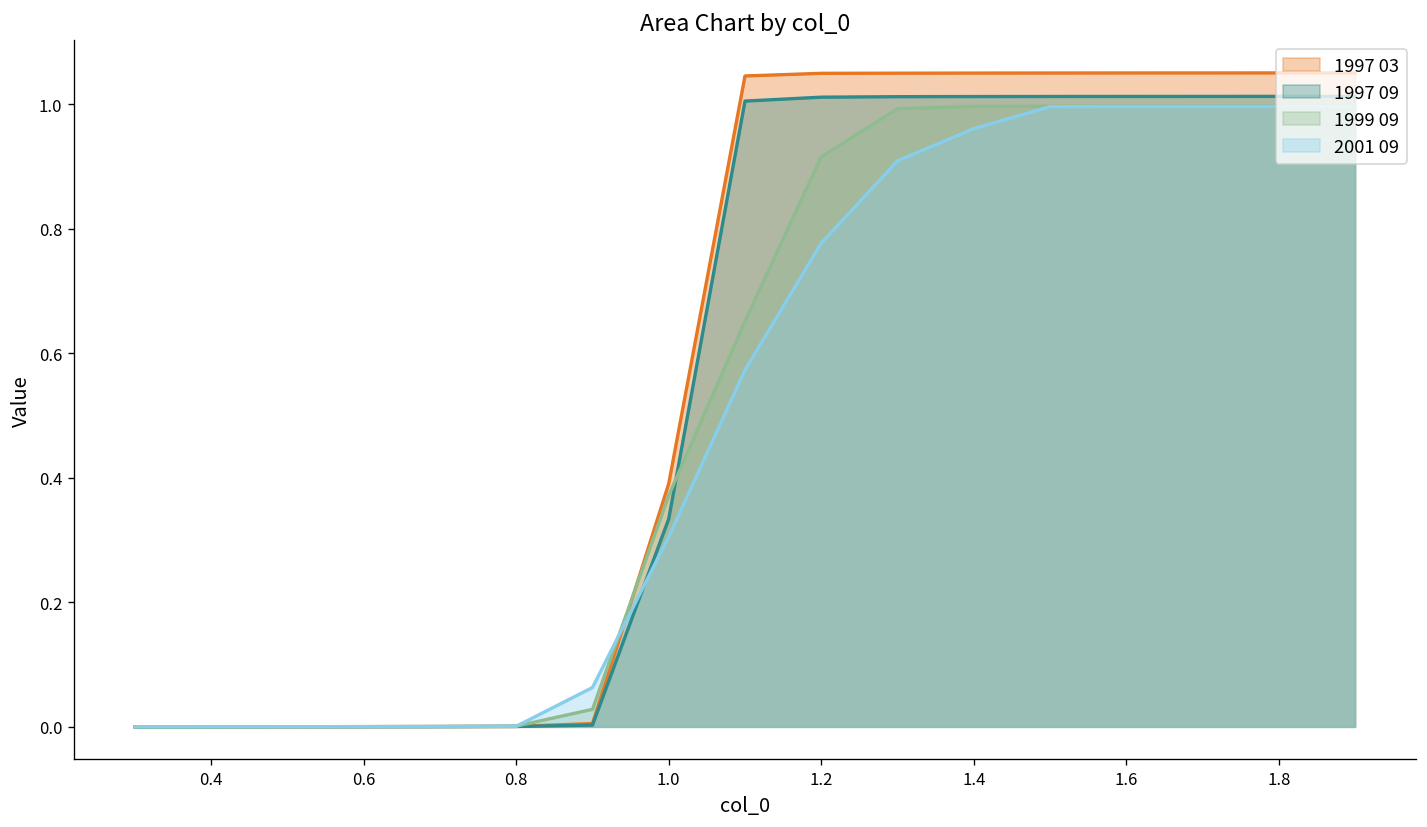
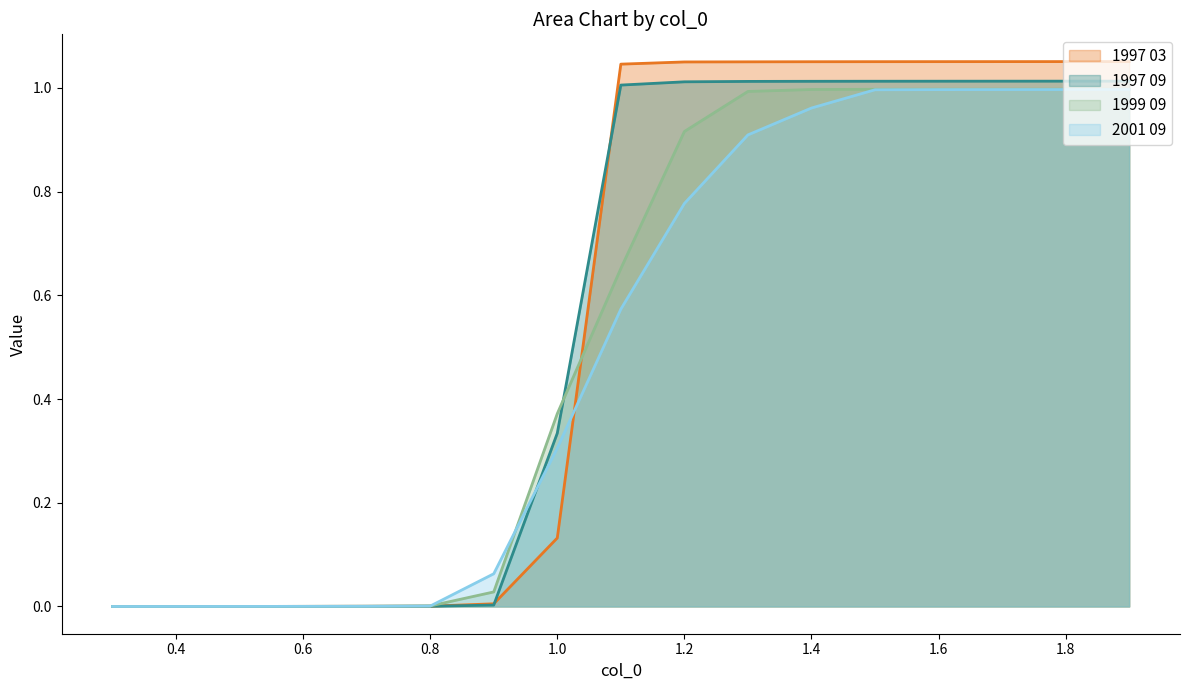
1997 03, 1.0: 0.39 -> 0.13
